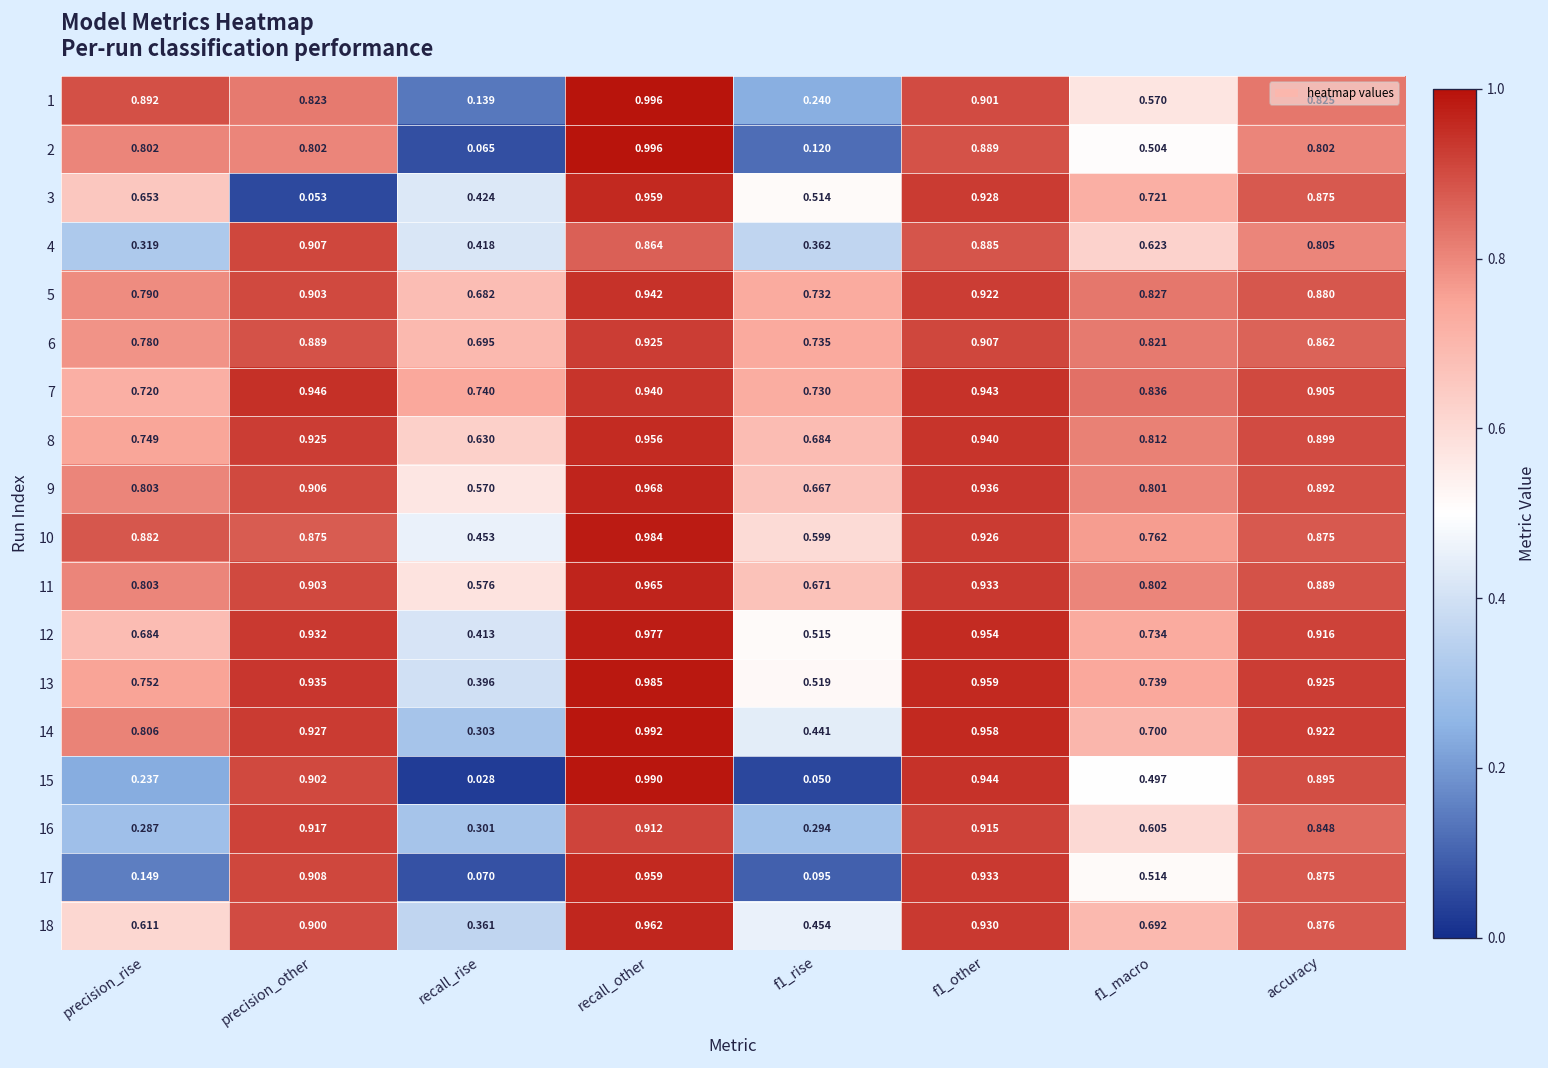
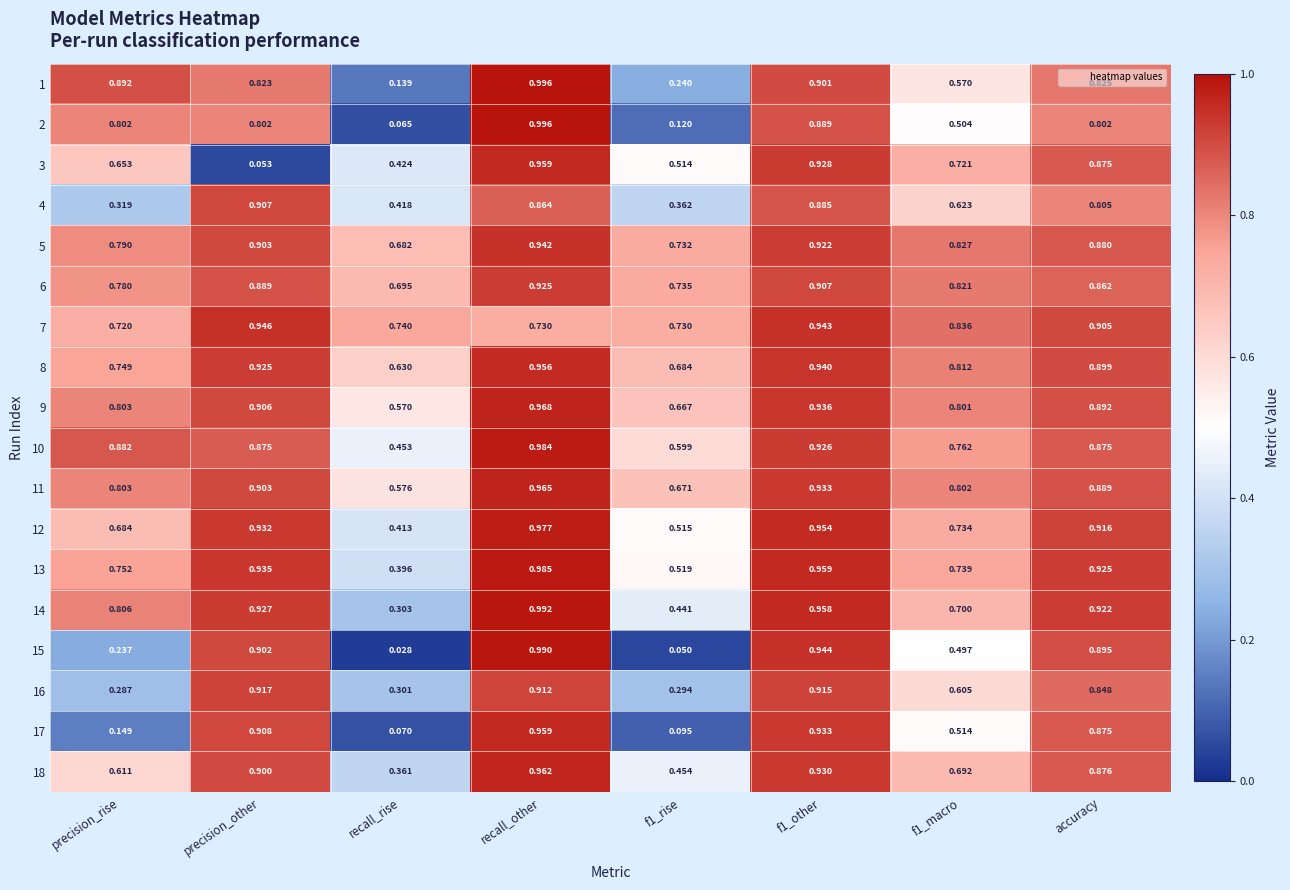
7, recall_other: 0.940 -> 0.730
